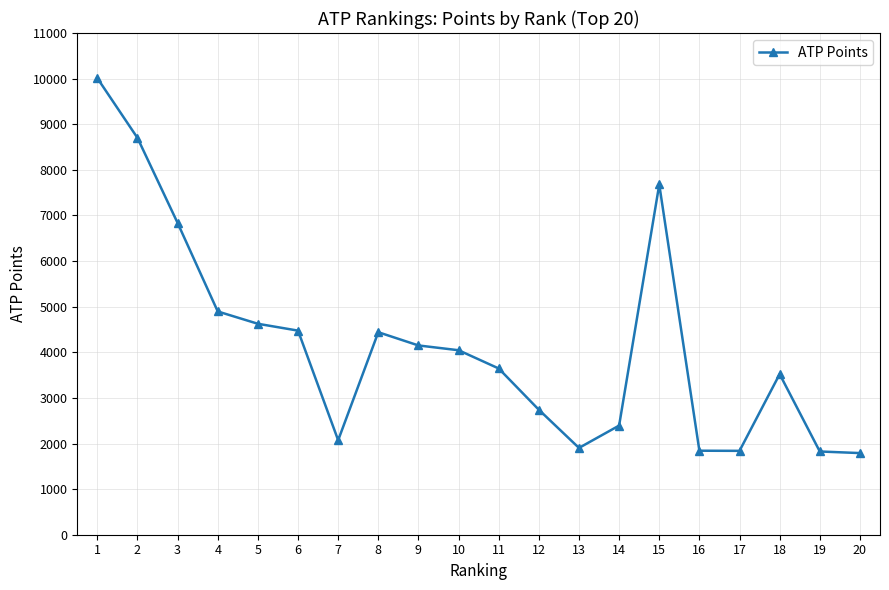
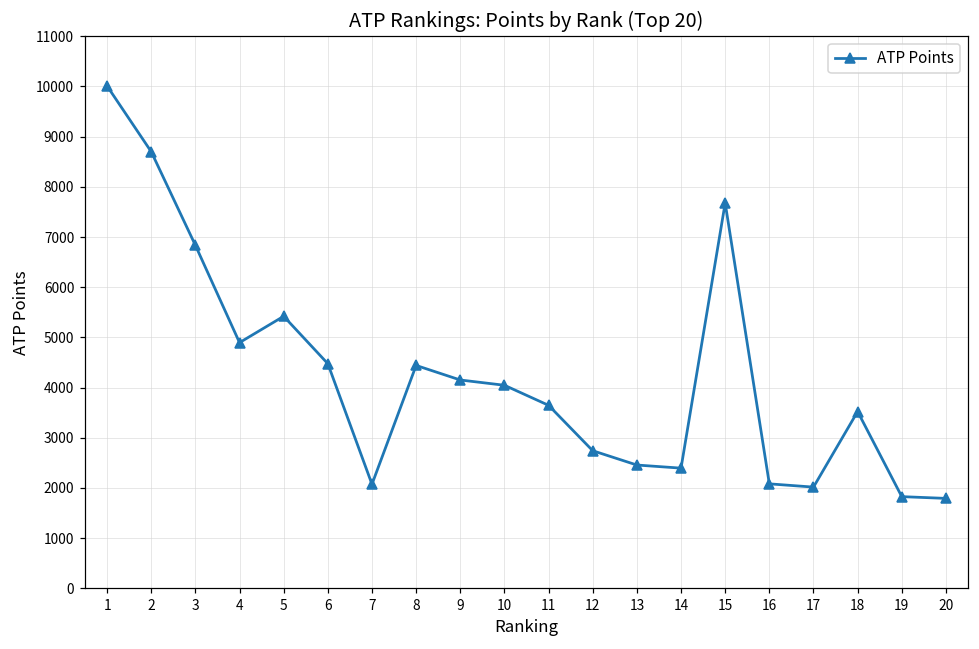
5: 4600 -> 5400
13: 1900 -> 2500
16: 1800 -> 2100
17: 1800 -> 2000
